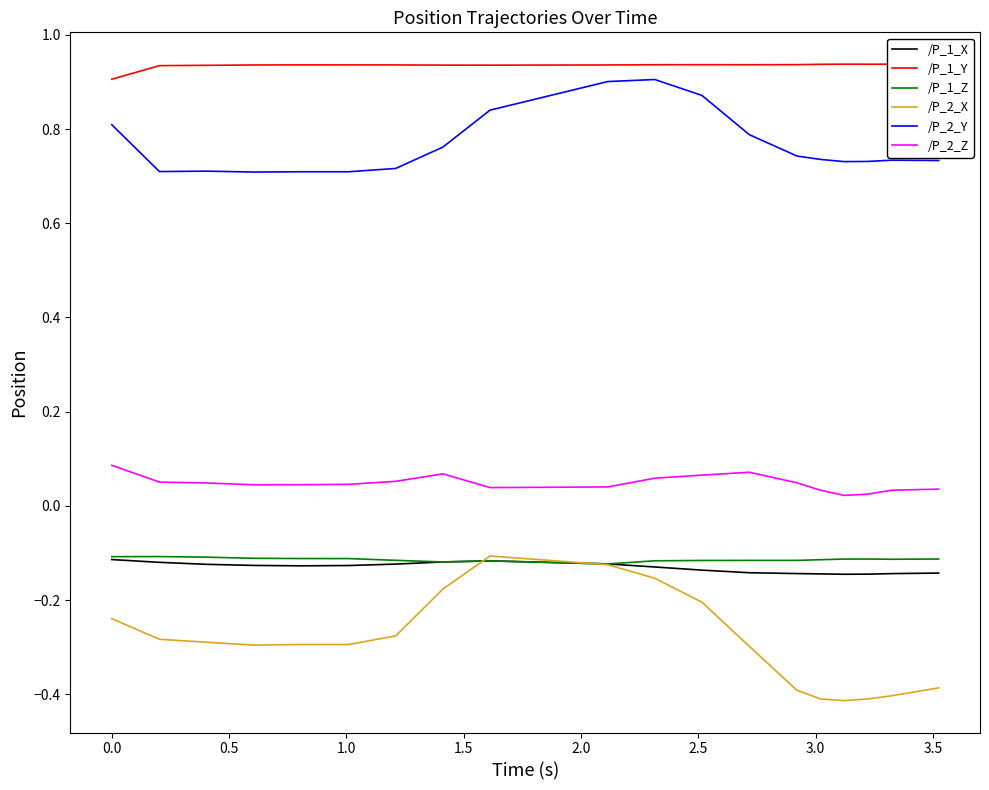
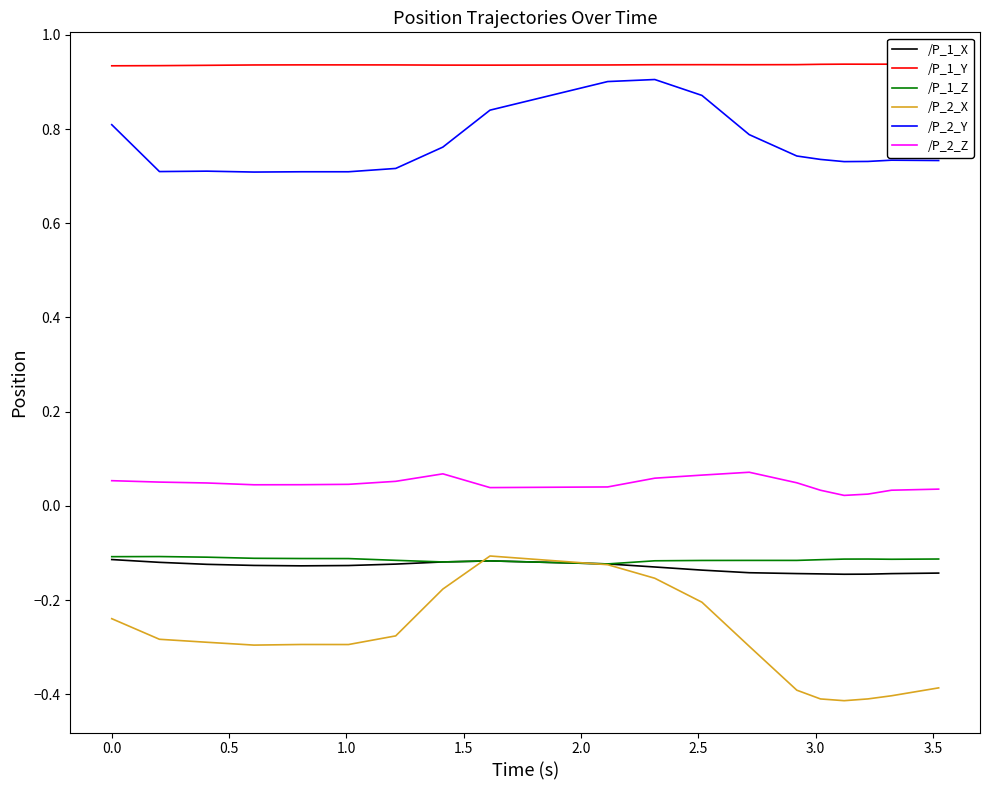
/P_1_Y, 0.0: 0.91 -> 0.93
/P_2_Z, 0.0: 0.09 -> 0.05
